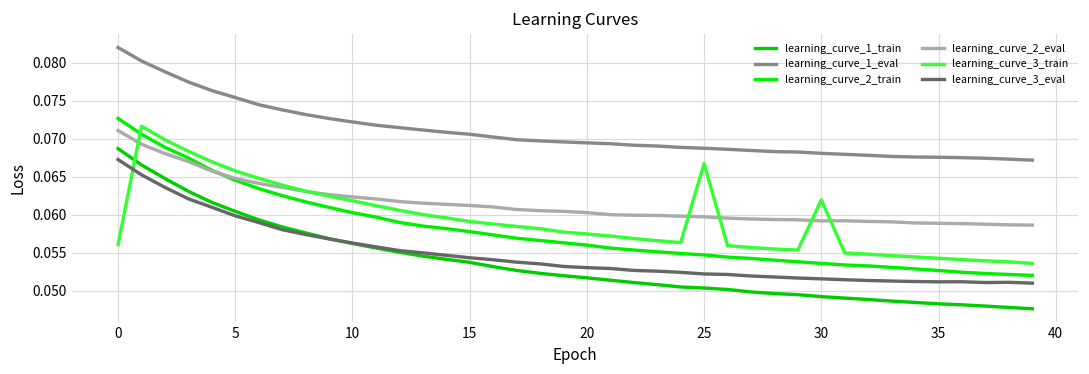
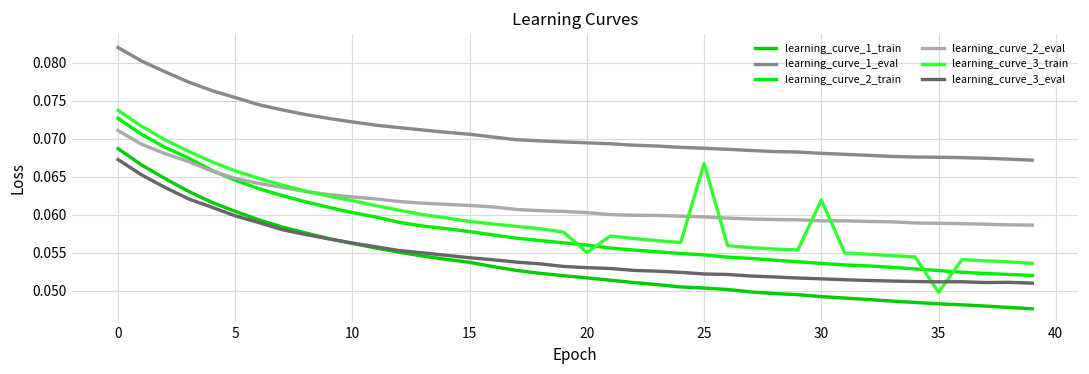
learning_curve_3_train, 0: 0.056 -> 0.074
learning_curve_3_train, 20: 0.057 -> 0.055
learning_curve_3_train, 35: 0.054 -> 0.050
